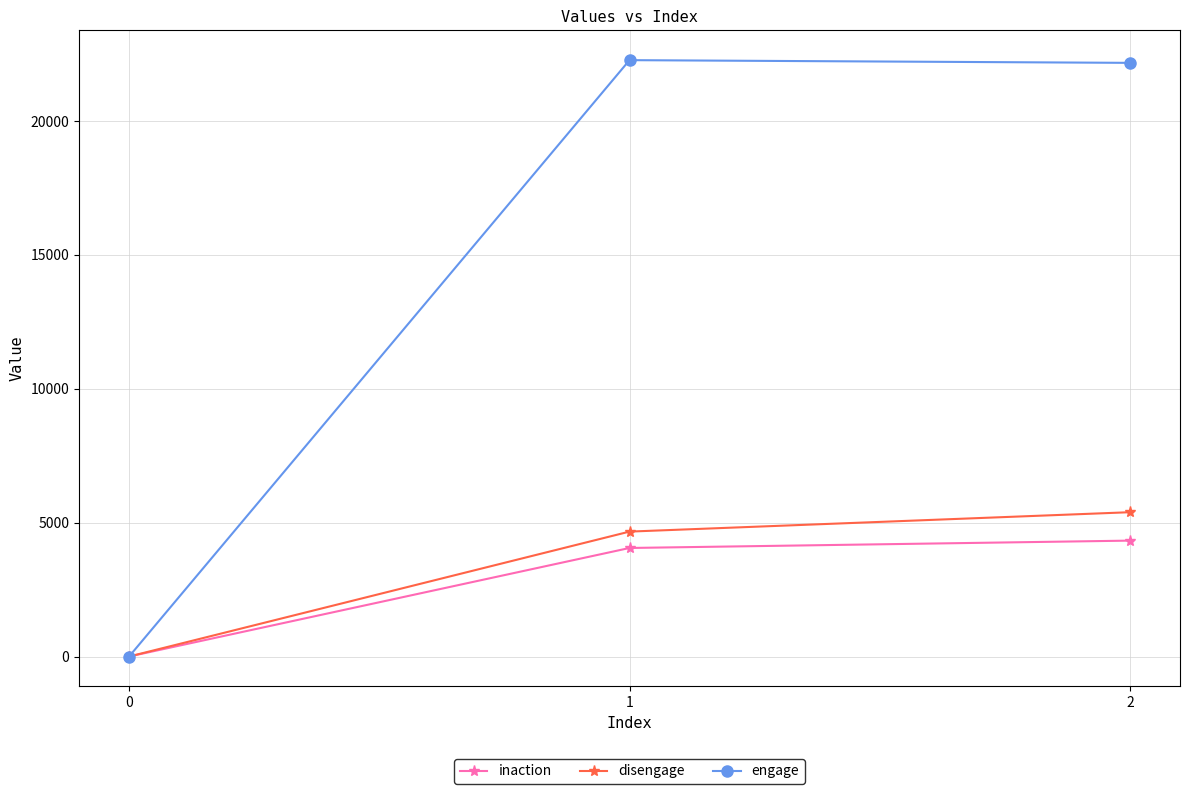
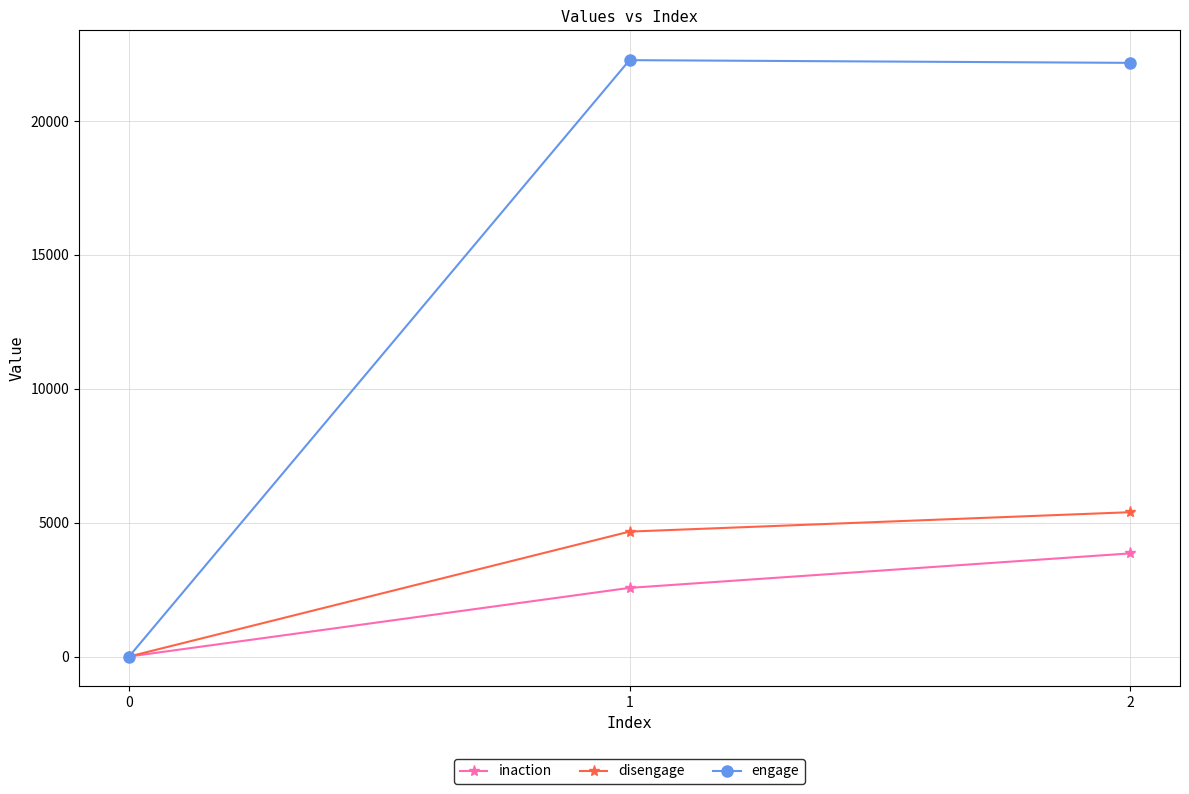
inaction, 1: 4100 -> 2600
inaction, 2: 4300 -> 3900
